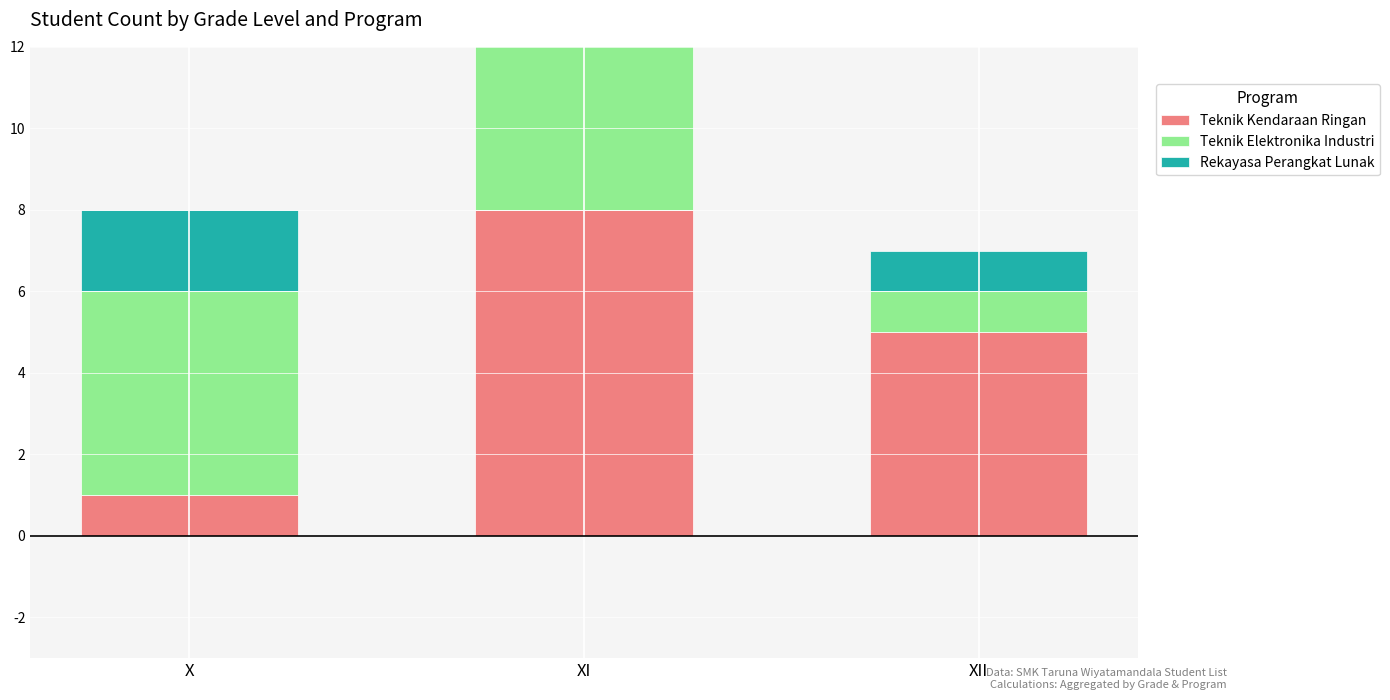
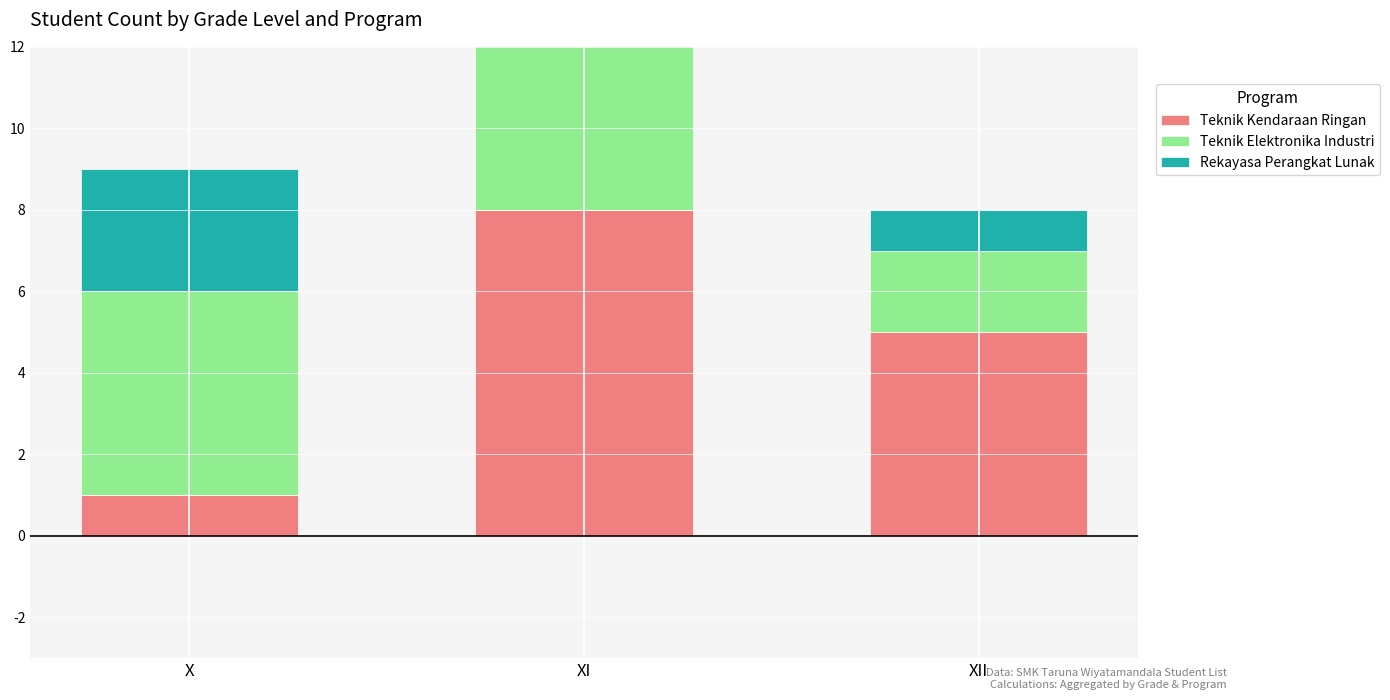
Rekayasa Perangkat Lunak, X: 2 -> 3
Teknik Elektronika Industri, XII: 1 -> 2
